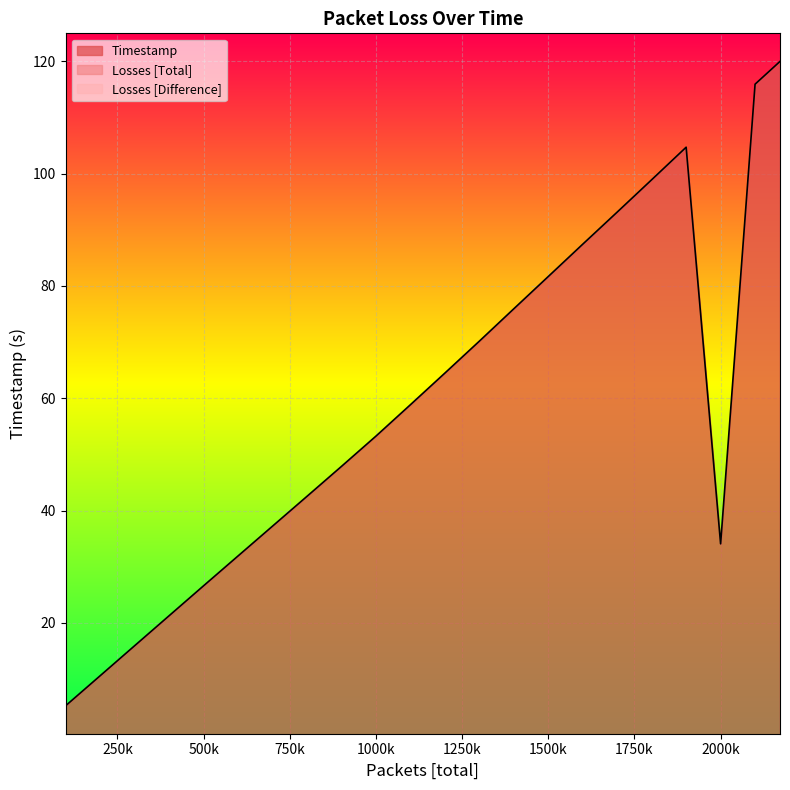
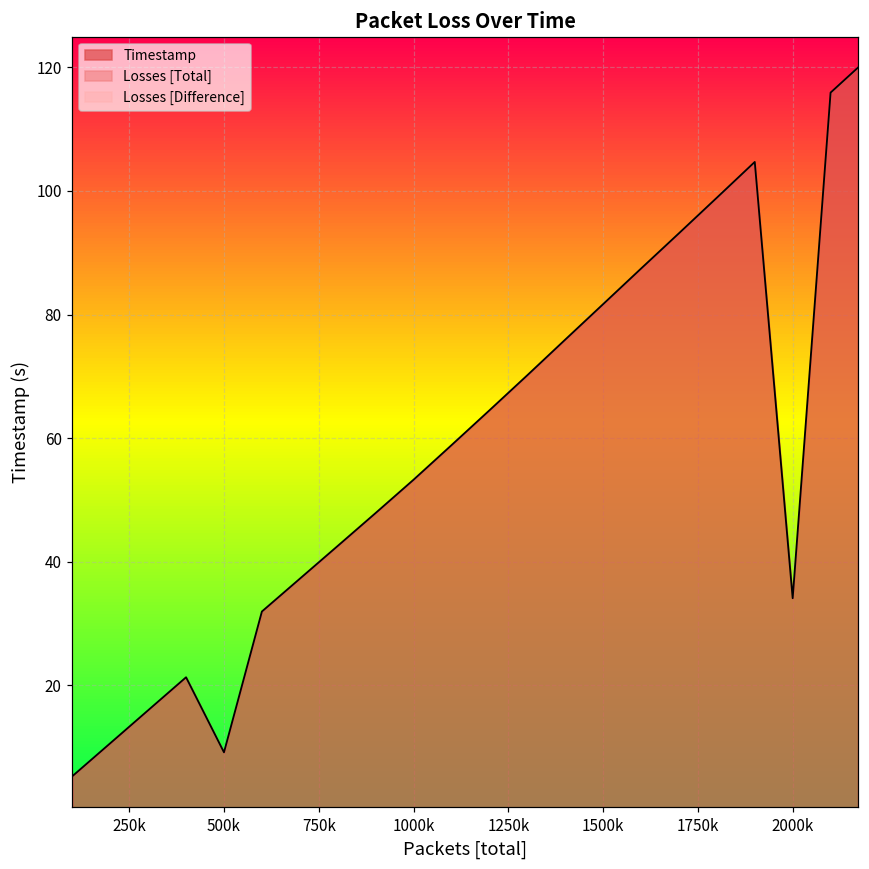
Timestamp, 500k: 27 -> 9
